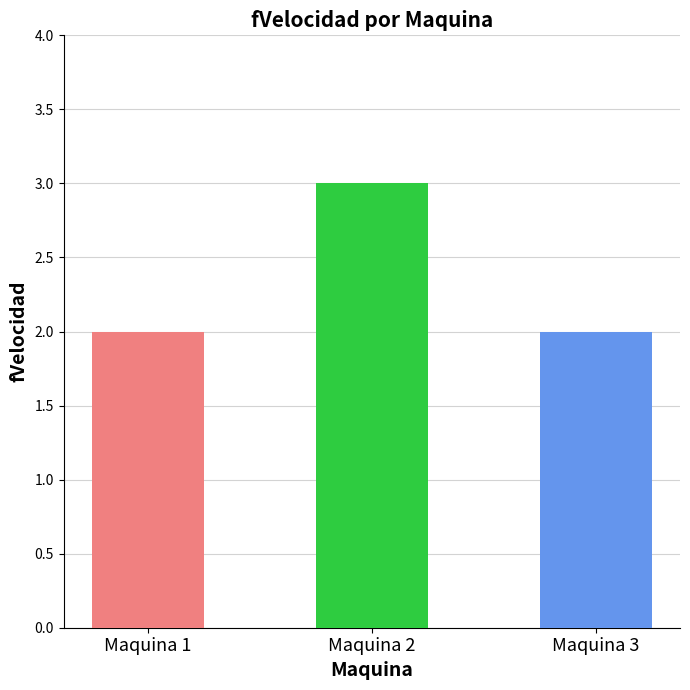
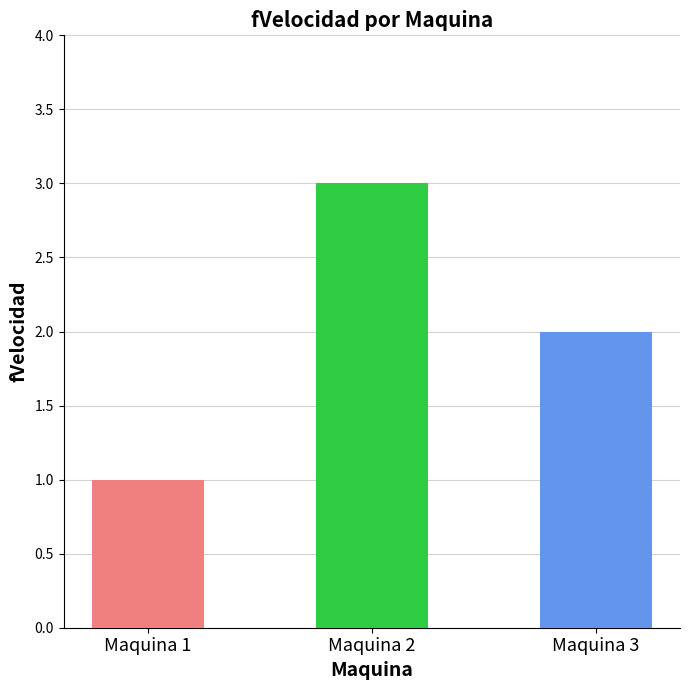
Maquina 1: 2 -> 1
